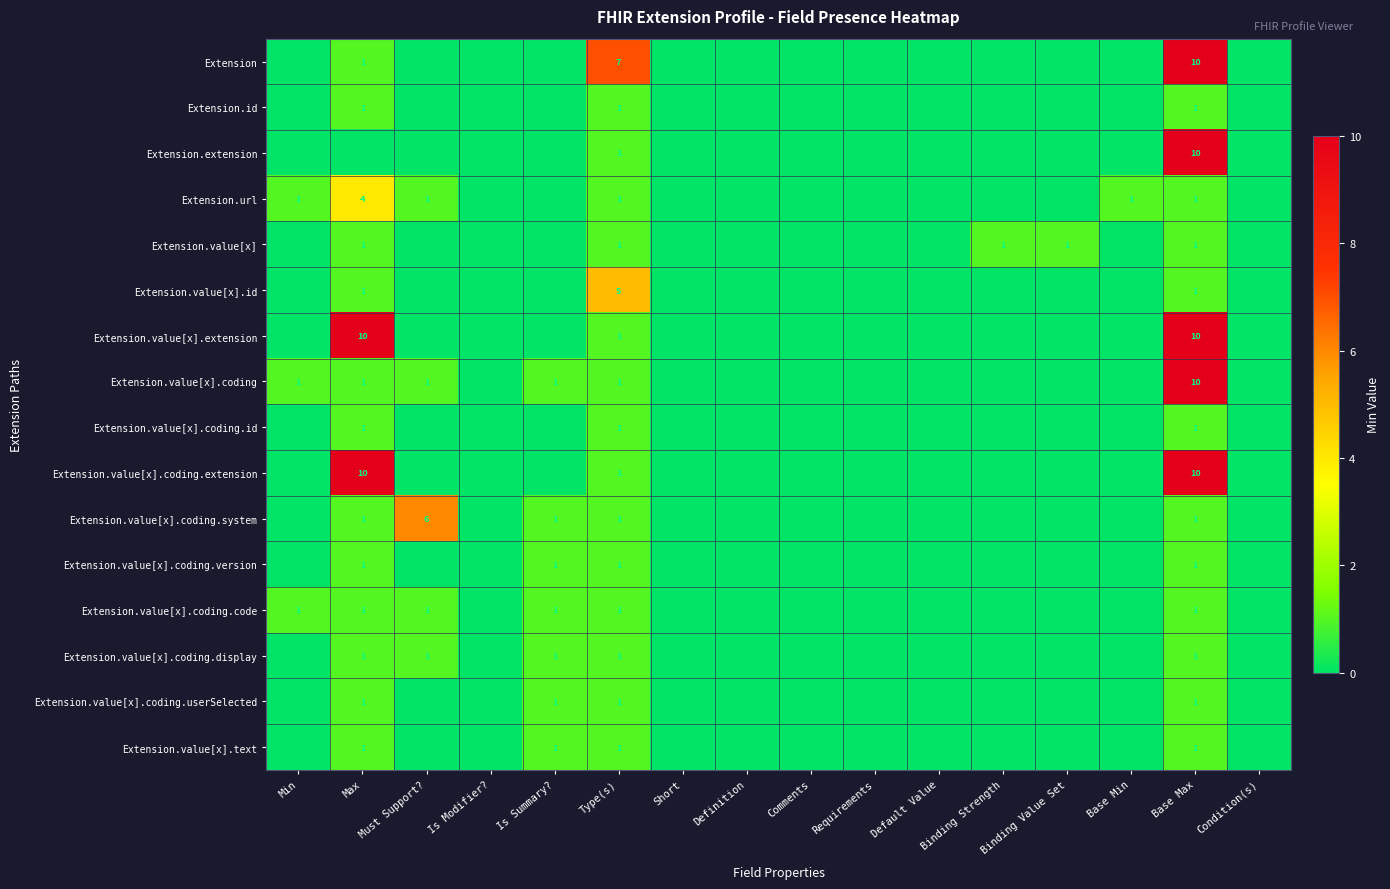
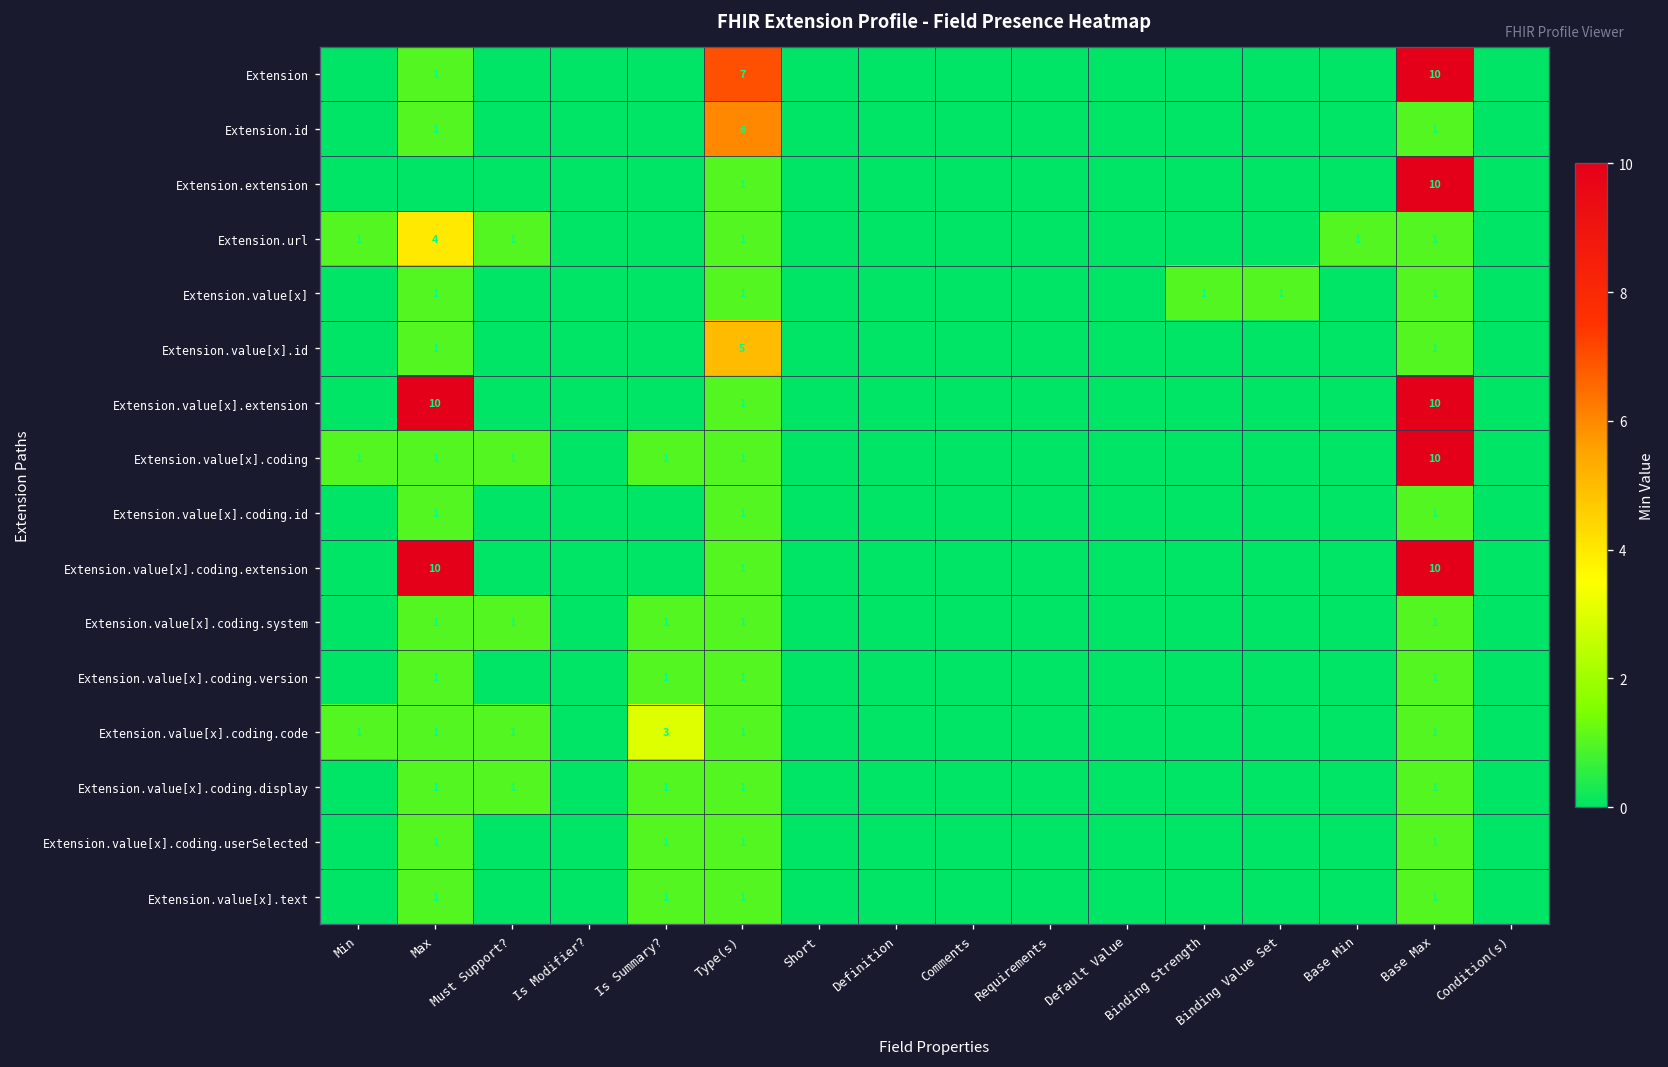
Extension.id, Type(s): 1 -> 6
Extension.value[x].coding.system, Must Support?: 6 -> 1
Extension.value[x].coding.code, Is Summary?: 1 -> 3
